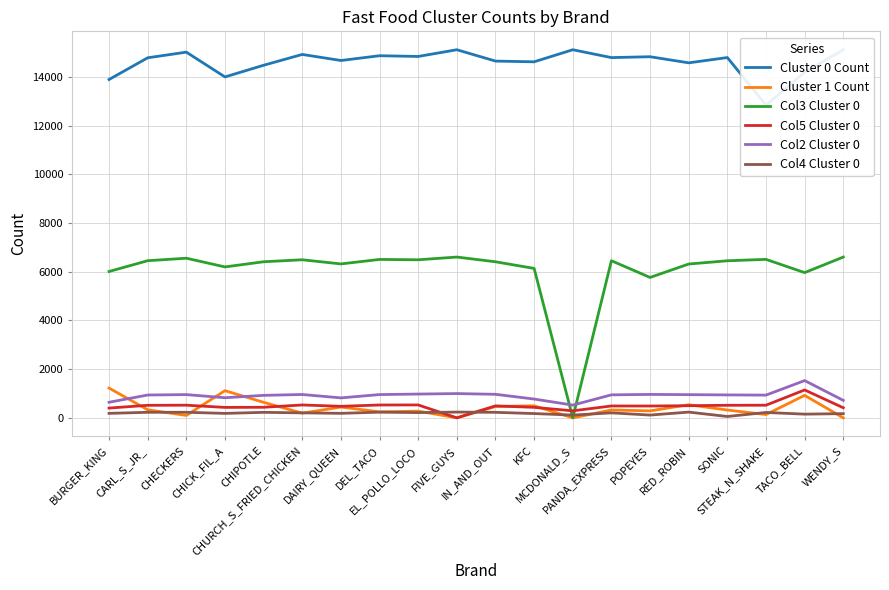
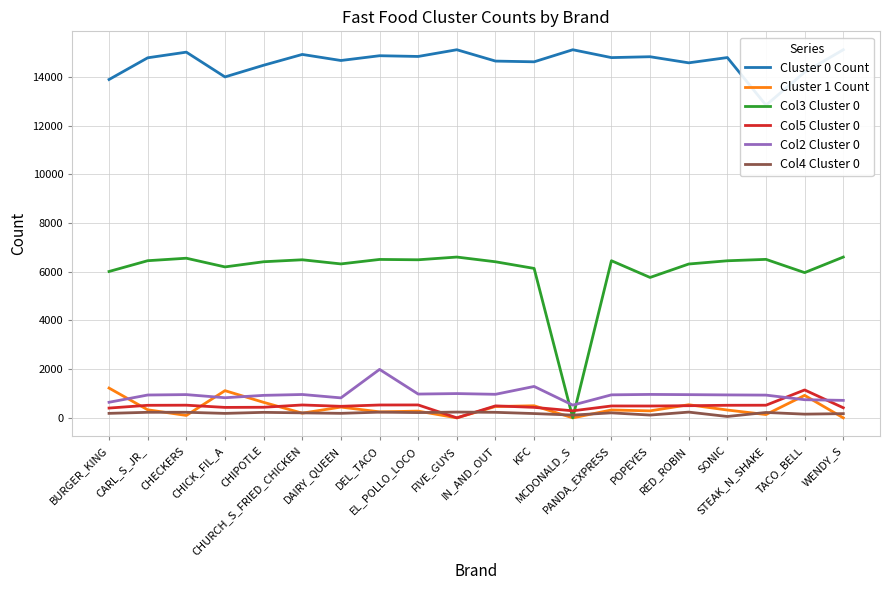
Col2 Cluster 0, DEL_TACO: 1000 -> 2000
Col2 Cluster 0, KFC: 800 -> 1300
Col2 Cluster 0, TACO_BELL: 1500 -> 700
